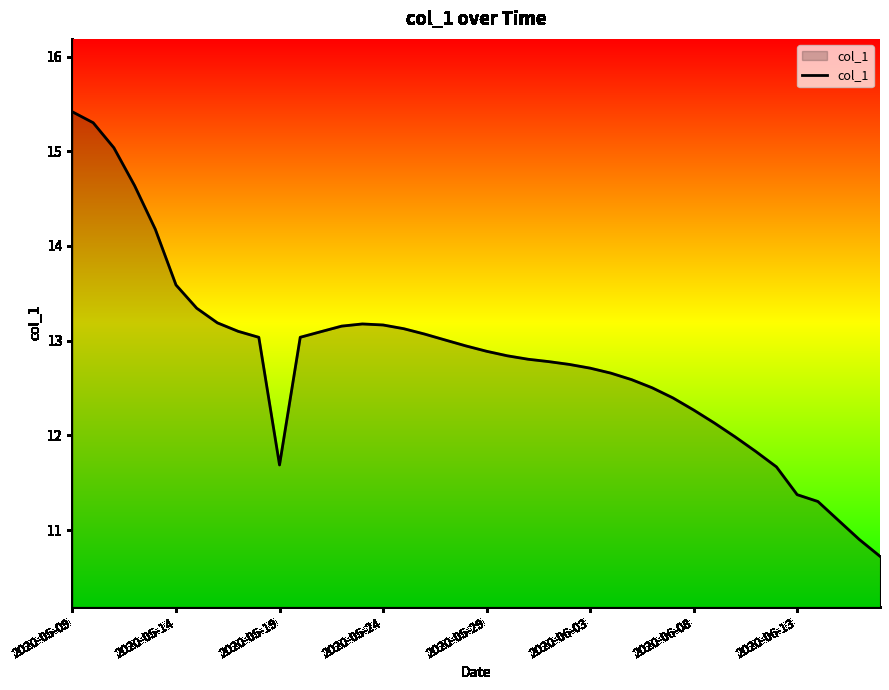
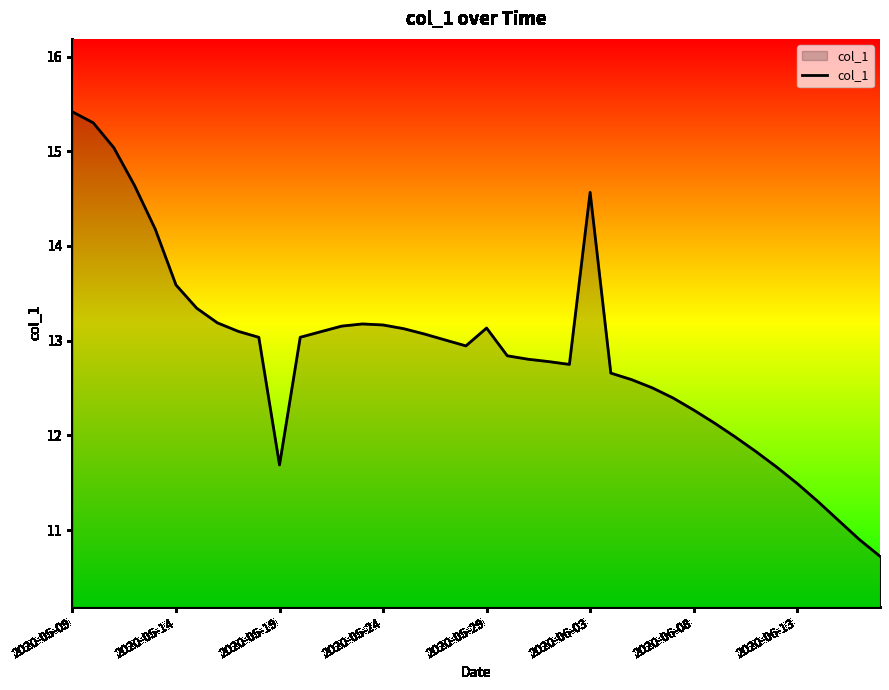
2020-05-29: 12.9 -> 13.1
2020-06-03: 12.7 -> 14.6
2020-06-13: 11.4 -> 11.5
